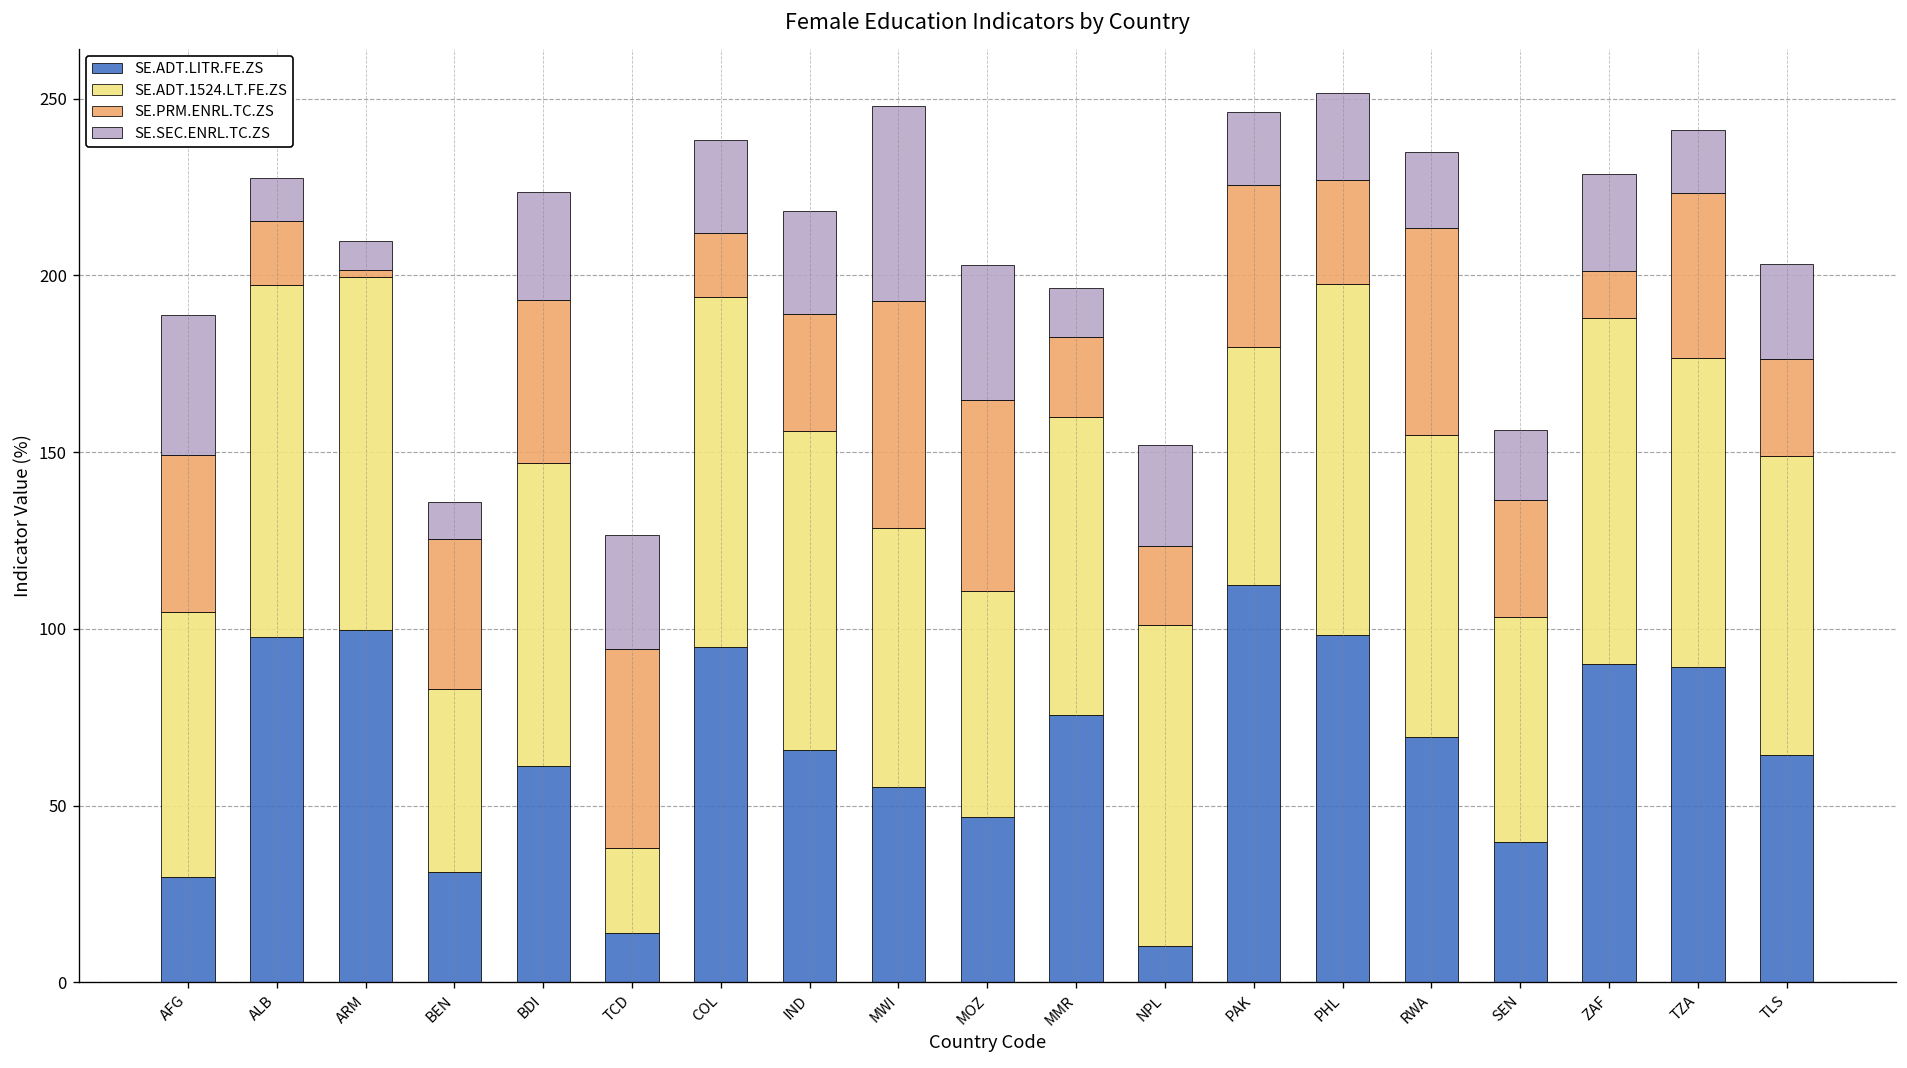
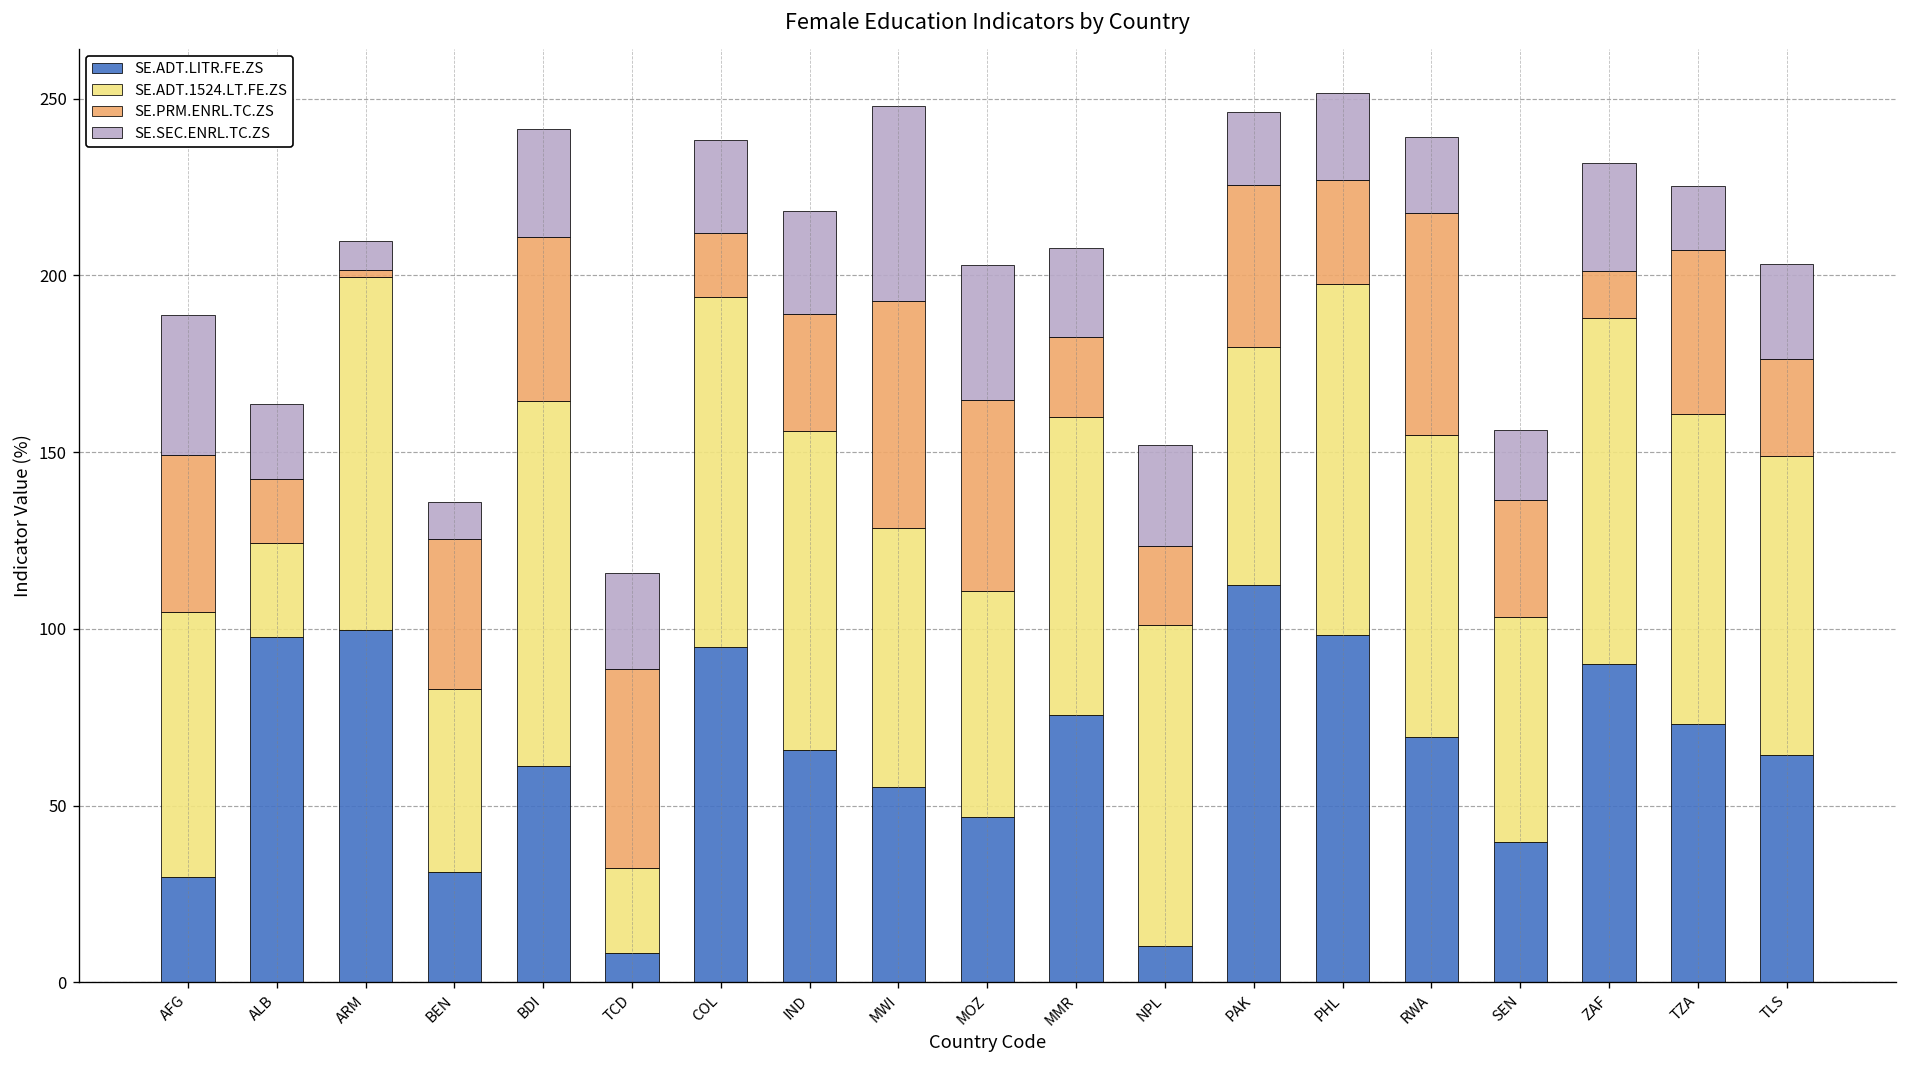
SE.ADT.1524.LT.FE.ZS, ALB: 100 -> 26
SE.SEC.ENRL.TC.ZS, ALB: 12 -> 21
SE.ADT.1524.LT.FE.ZS, BDI: 86 -> 103
SE.ADT.LITR.FE.ZS, TCD: 14 -> 8
SE.SEC.ENRL.TC.ZS, TCD: 32 -> 27
SE.SEC.ENRL.TC.ZS, MMR: 14 -> 25
SE.PRM.ENRL.TC.ZS, RWA: 59 -> 63
SE.SEC.ENRL.TC.ZS, ZAF: 27 -> 31
SE.ADT.LITR.FE.ZS, TZA: 89 -> 73
